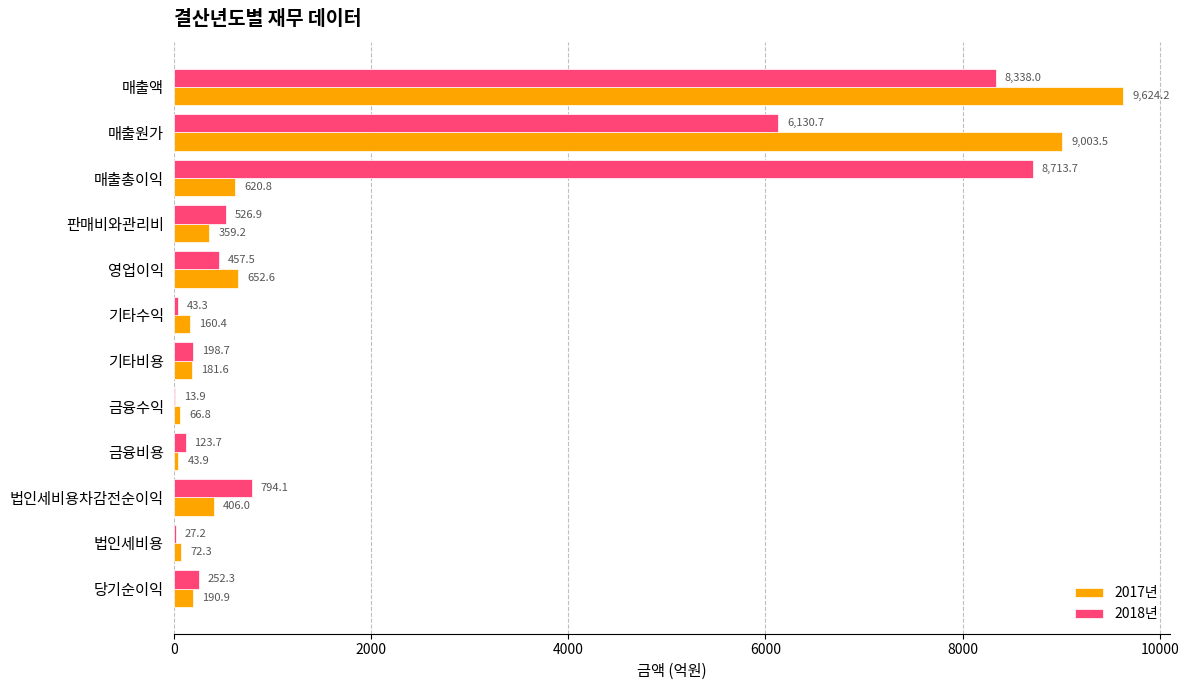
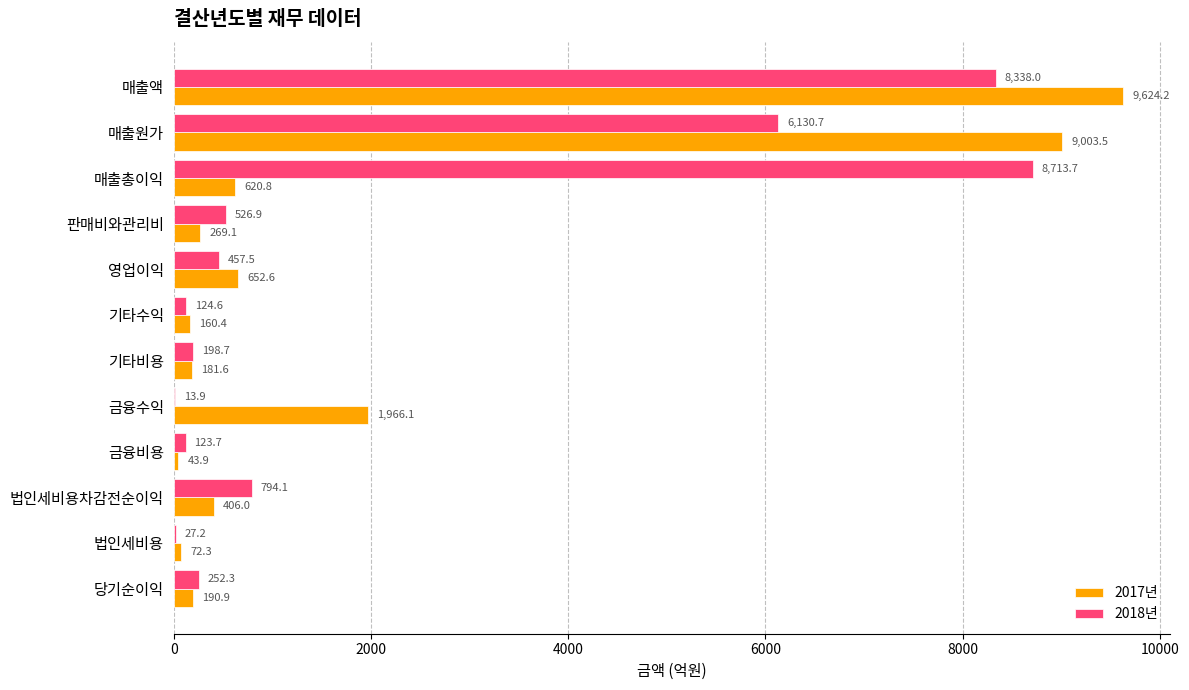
2017년, 판매비와관리비: 359.2 -> 269.1
2018년, 기타수익: 43.3 -> 124.6
2017년, 금융수익: 66.8 -> 1,966.1
